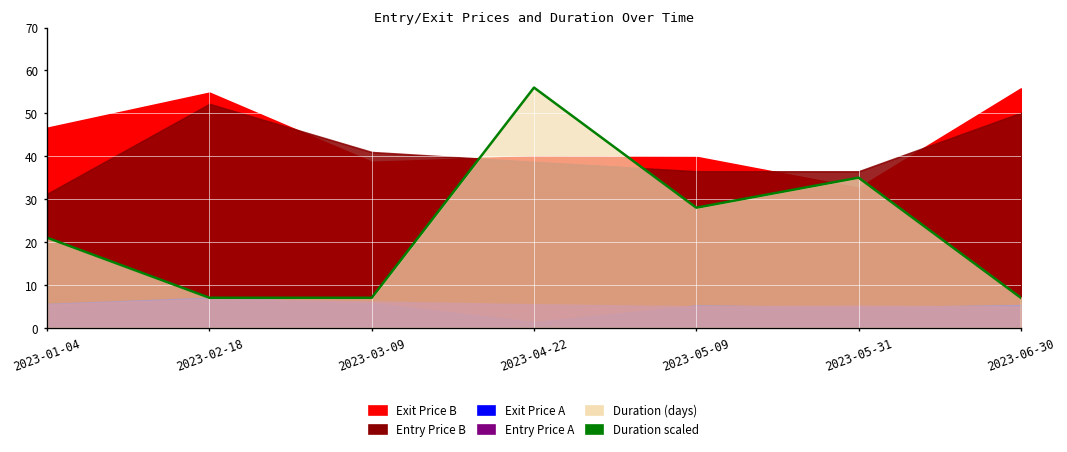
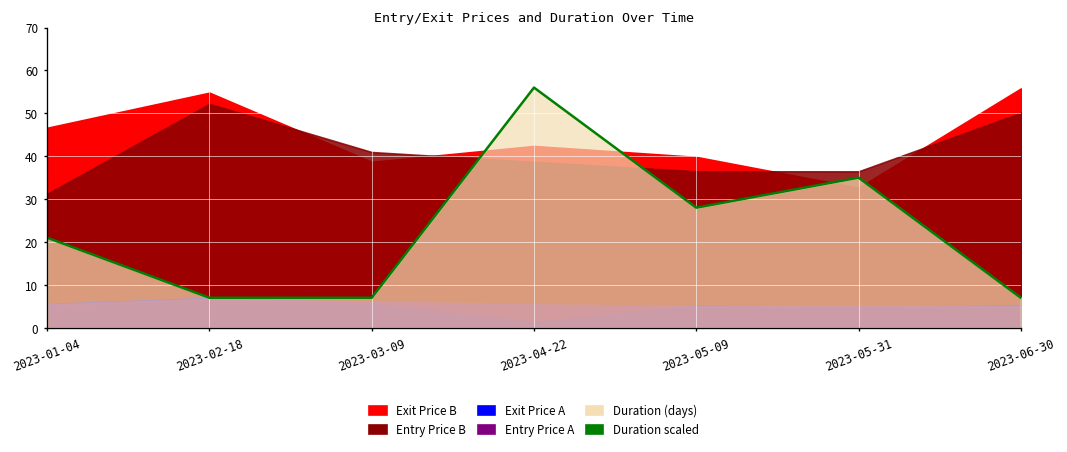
Exit Price B, 2023-04-22: 40 -> 42
